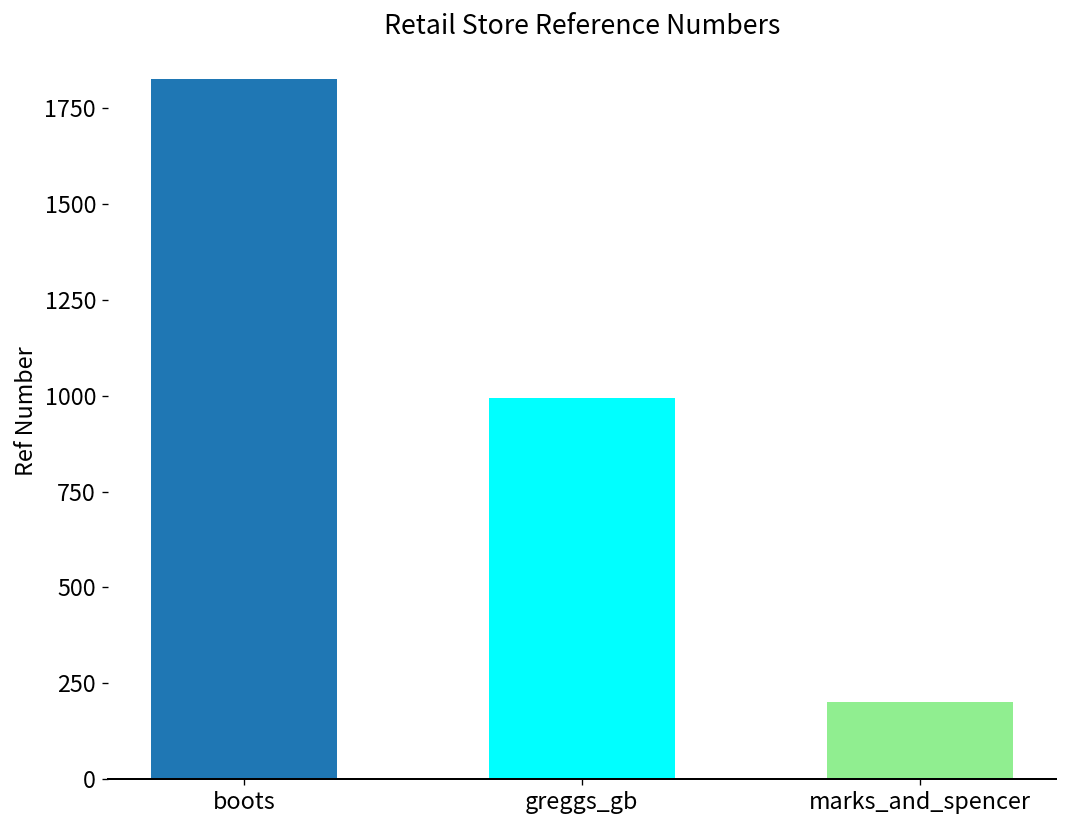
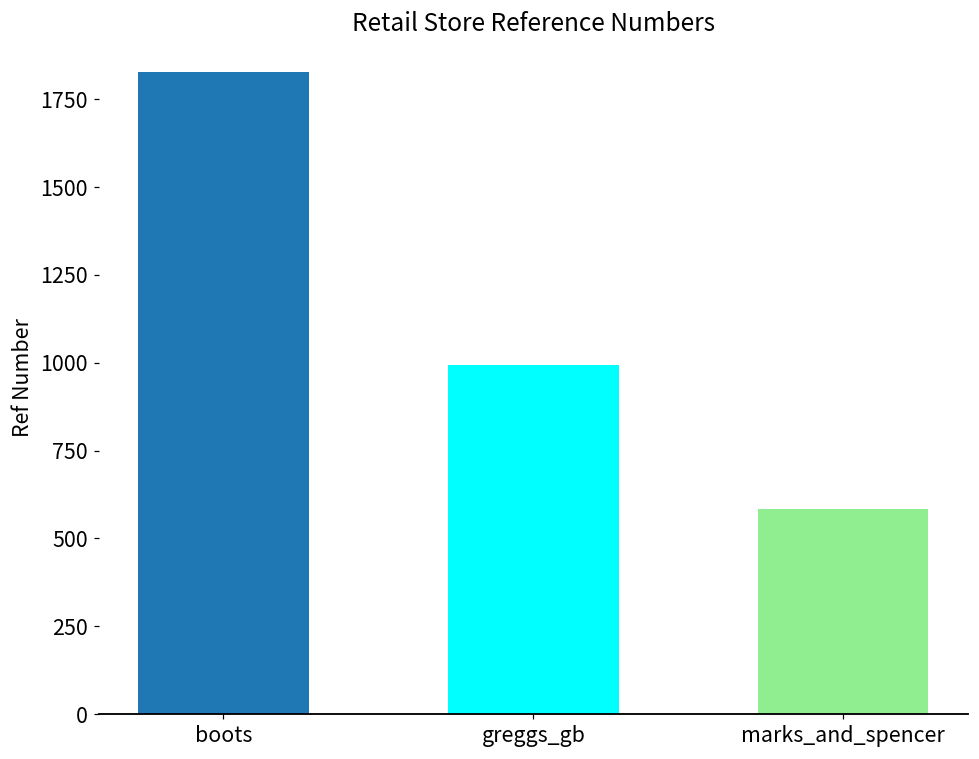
marks_and_spencer: 200 -> 580
